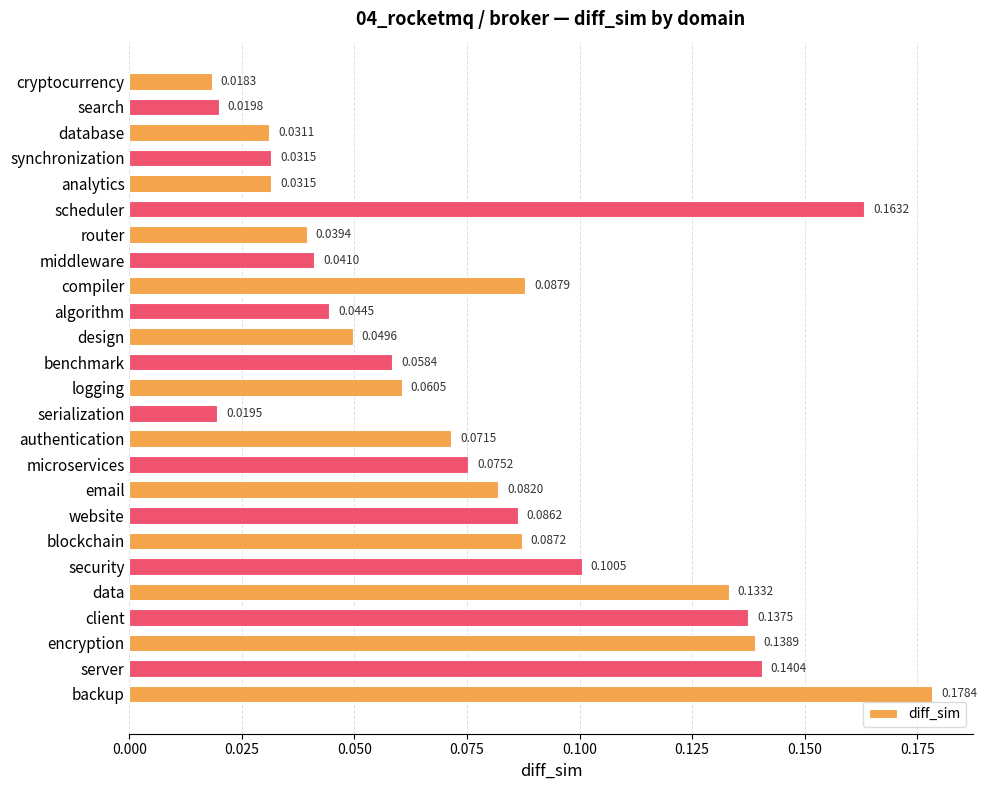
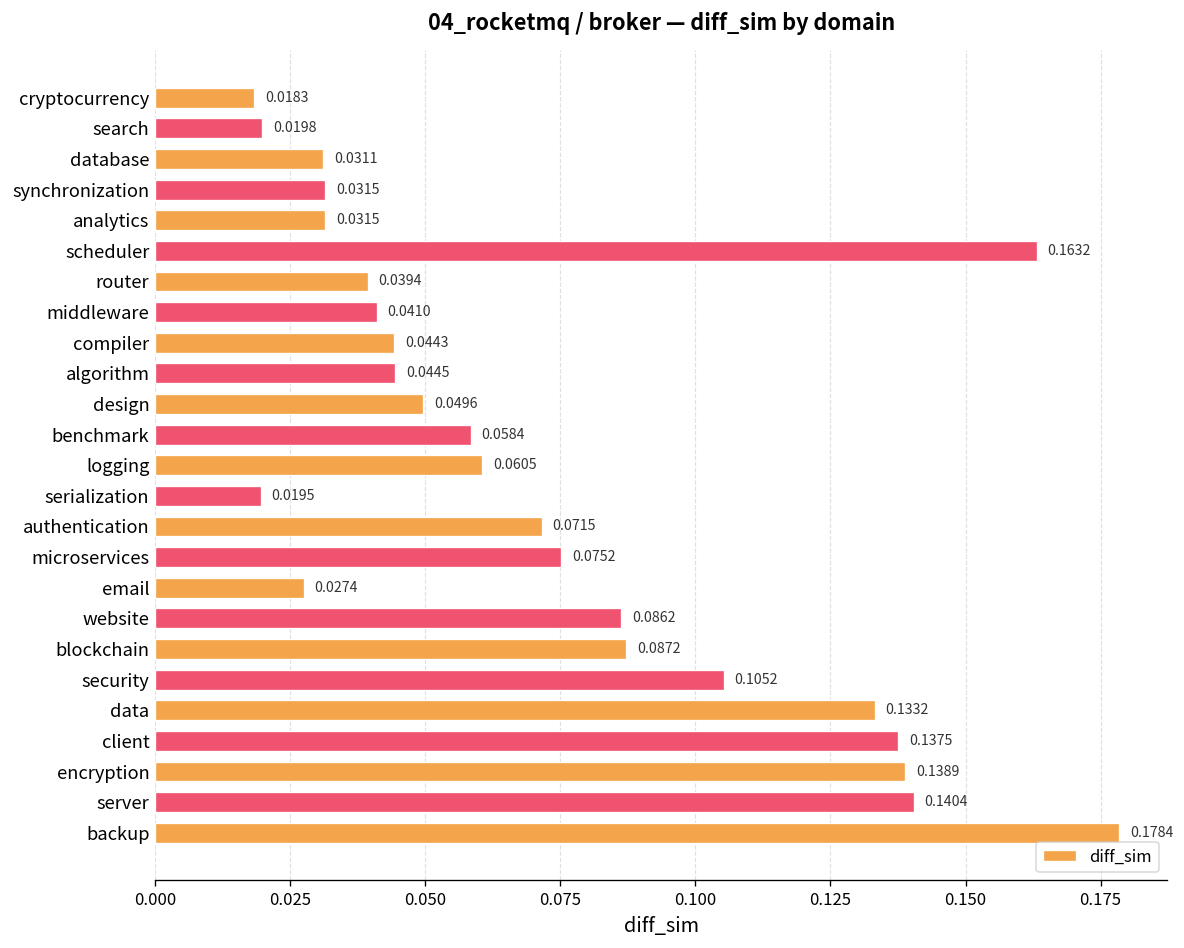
compiler: 0.0879 -> 0.0443
email: 0.0820 -> 0.0274
security: 0.1005 -> 0.1052
